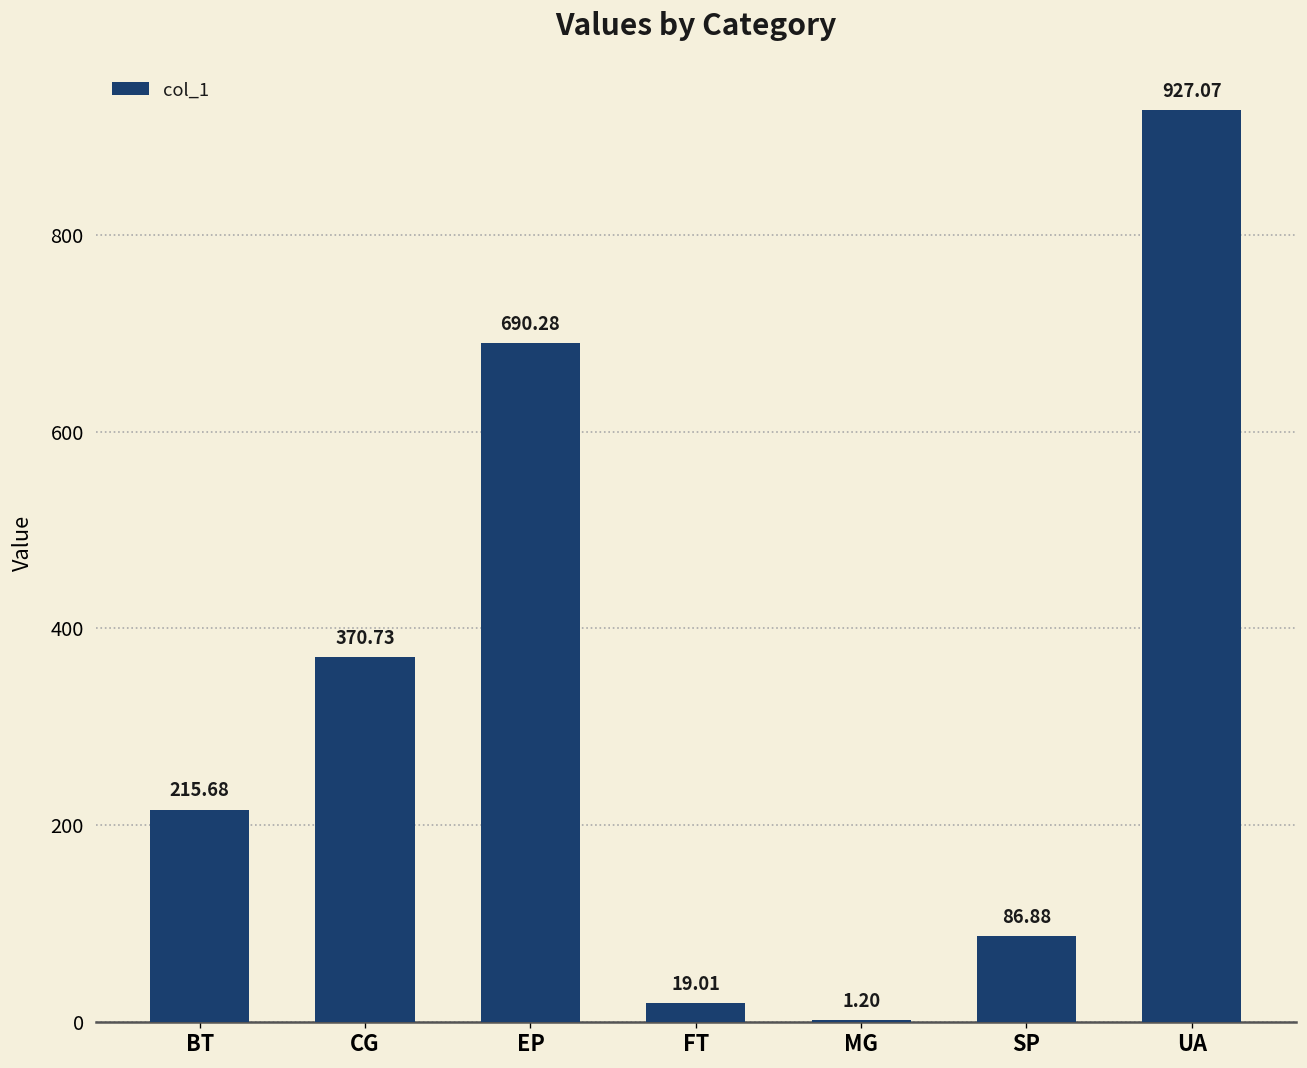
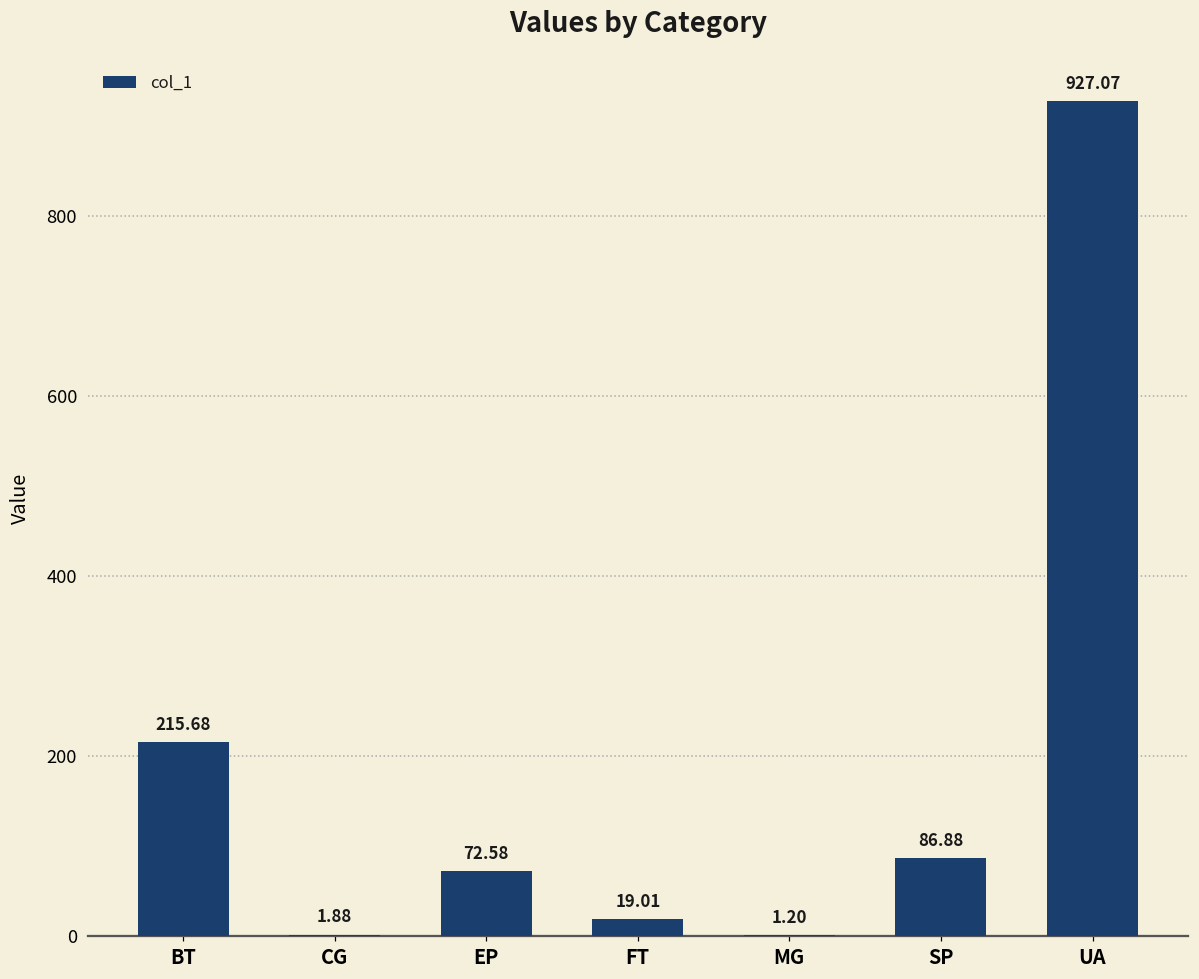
CG: 370.73 -> 1.88
EP: 690.28 -> 72.58
